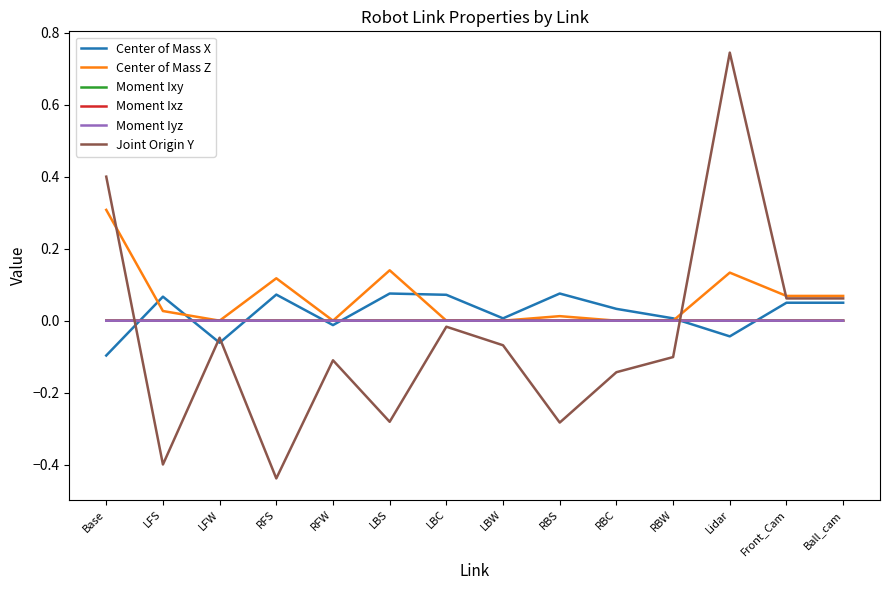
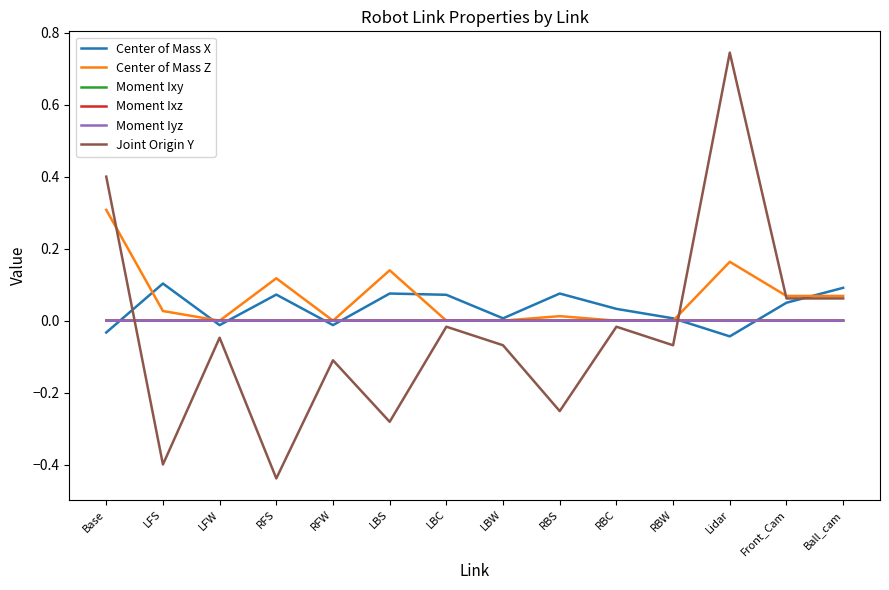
Center of Mass X, Base: -0.10 -> -0.03
Center of Mass X, LFS: 0.07 -> 0.10
Center of Mass X, LFW: -0.06 -> -0.01
Joint Origin Y, RBS: -0.28 -> -0.25
Joint Origin Y, RBC: -0.14 -> -0.02
Joint Origin Y, RBW: -0.10 -> -0.07
Center of Mass Z, Lidar: 0.13 -> 0.16
Center of Mass X, Ball_cam: 0.05 -> 0.09
